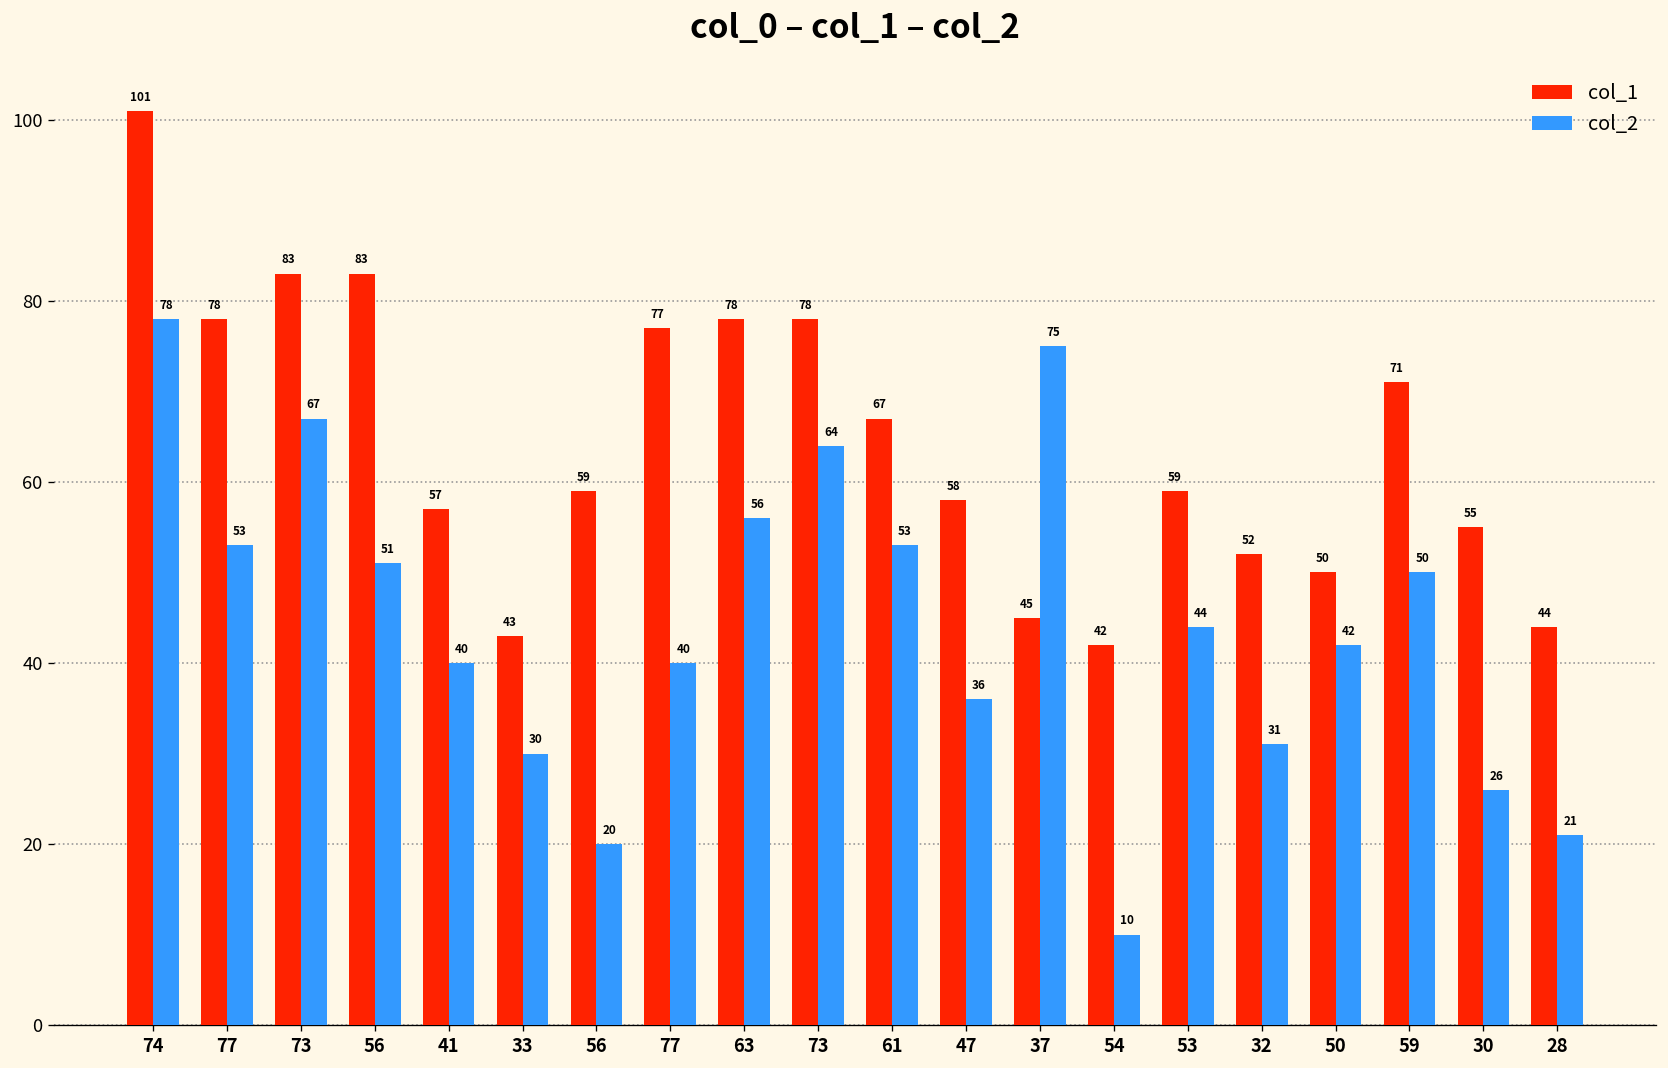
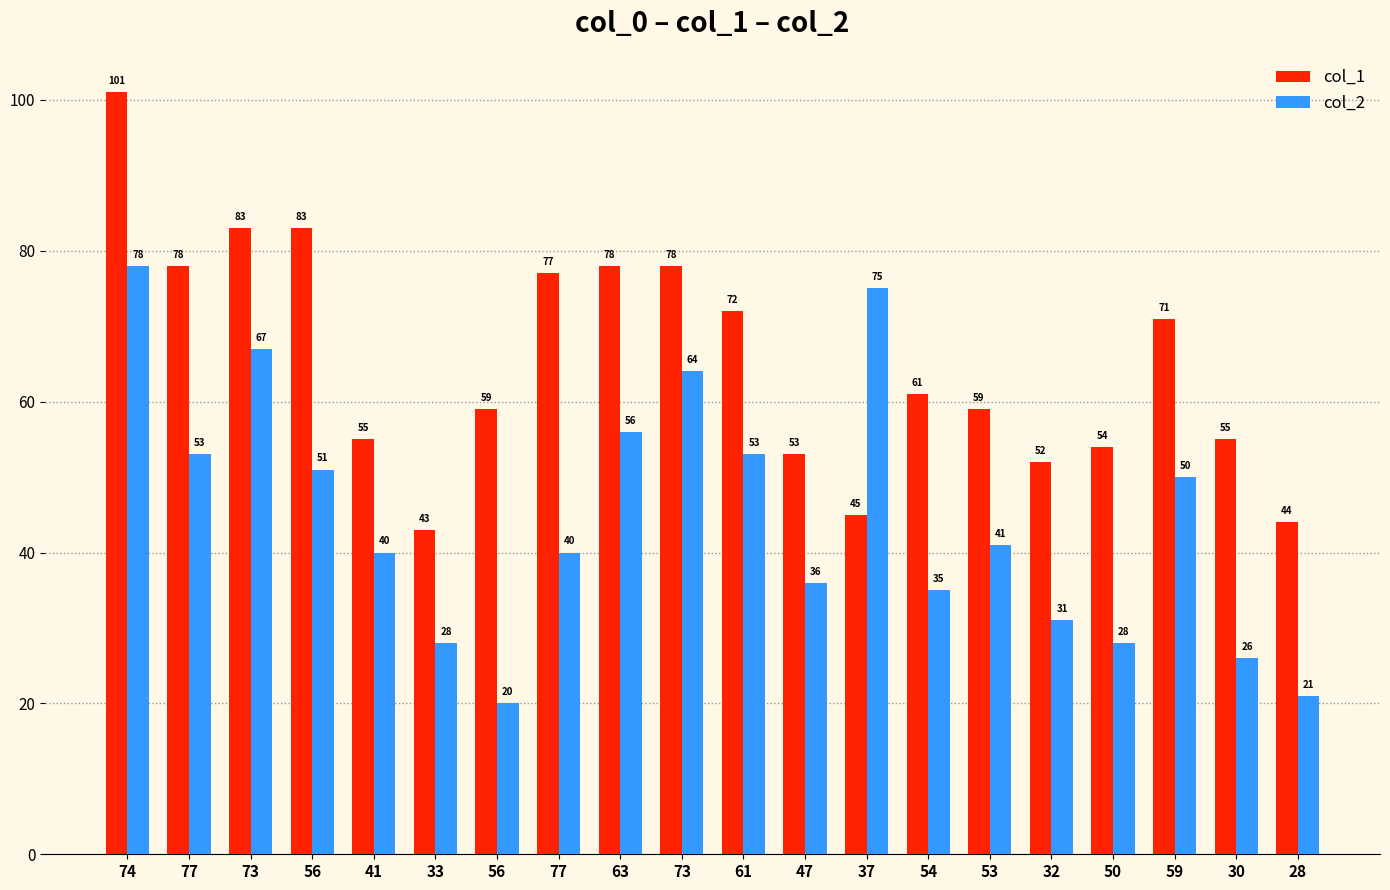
col_1, 41: 57 -> 55
col_2, 33: 30 -> 28
col_1, 61: 67 -> 72
col_1, 47: 58 -> 53
col_1, 54: 42 -> 61
col_2, 54: 10 -> 35
col_2, 53: 44 -> 41
col_1, 50: 50 -> 54
col_2, 50: 42 -> 28
